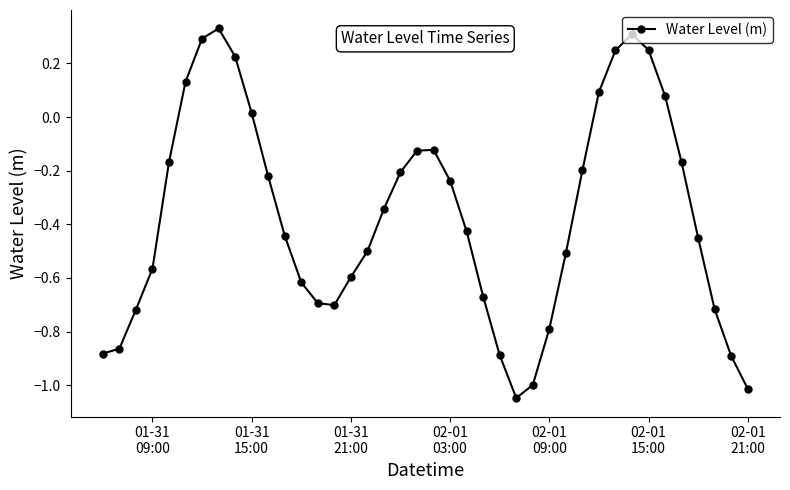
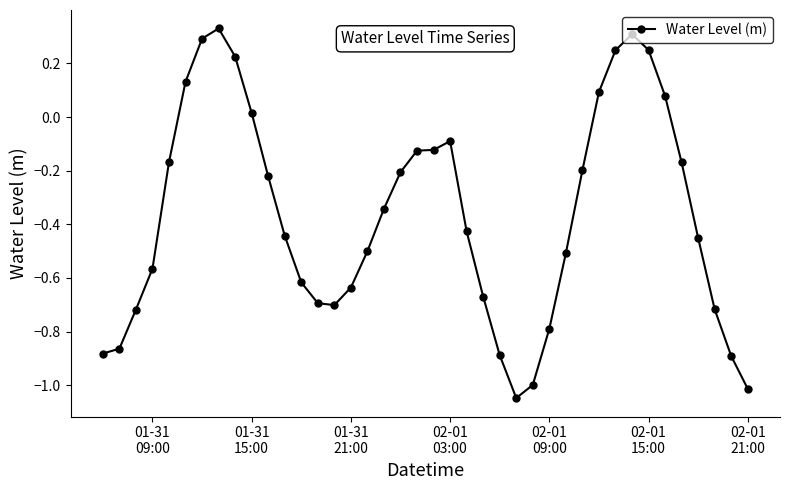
01-31 21:00: -0.60 -> -0.64
02-01 03:00: -0.24 -> -0.09
